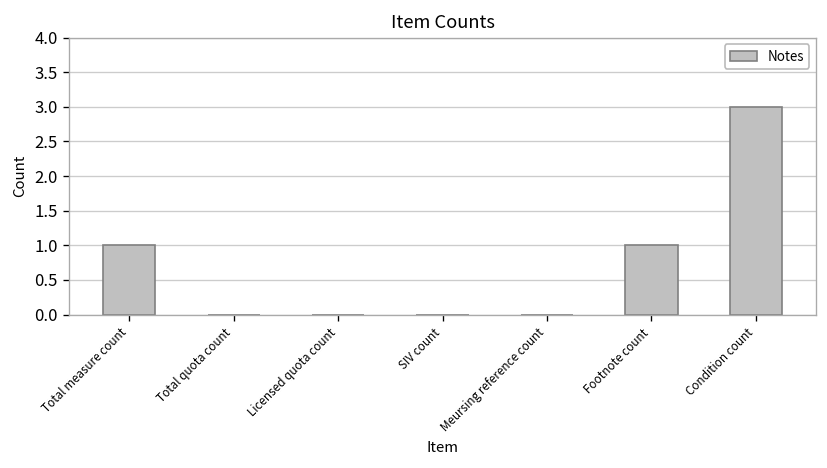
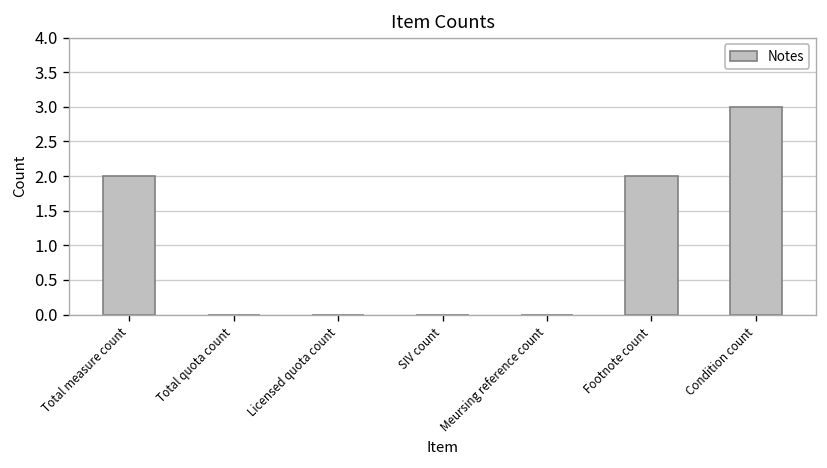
Total measure count: 1 -> 2
Footnote count: 1 -> 2
